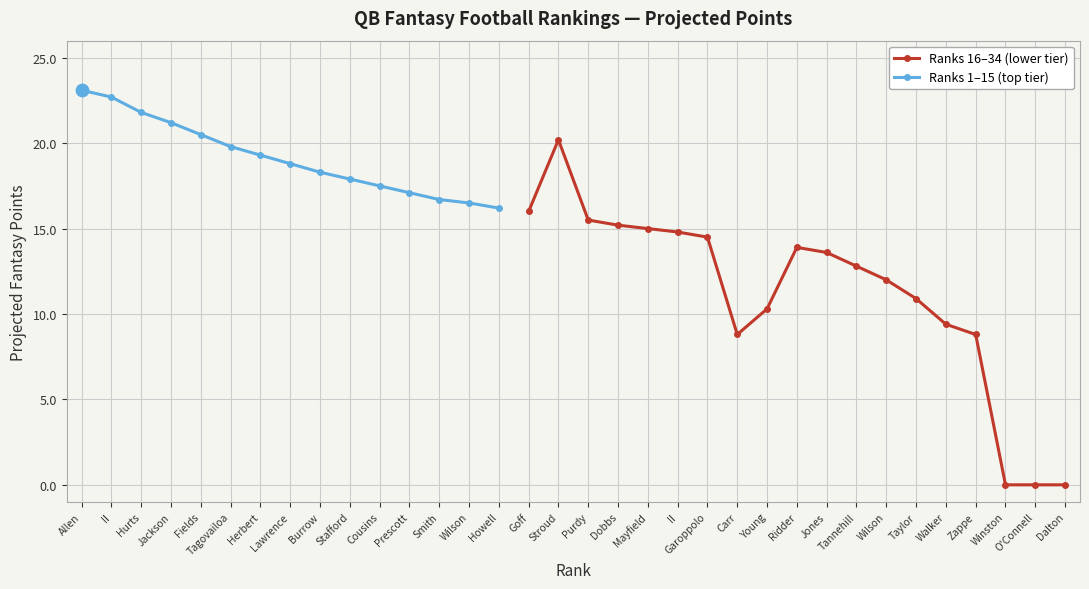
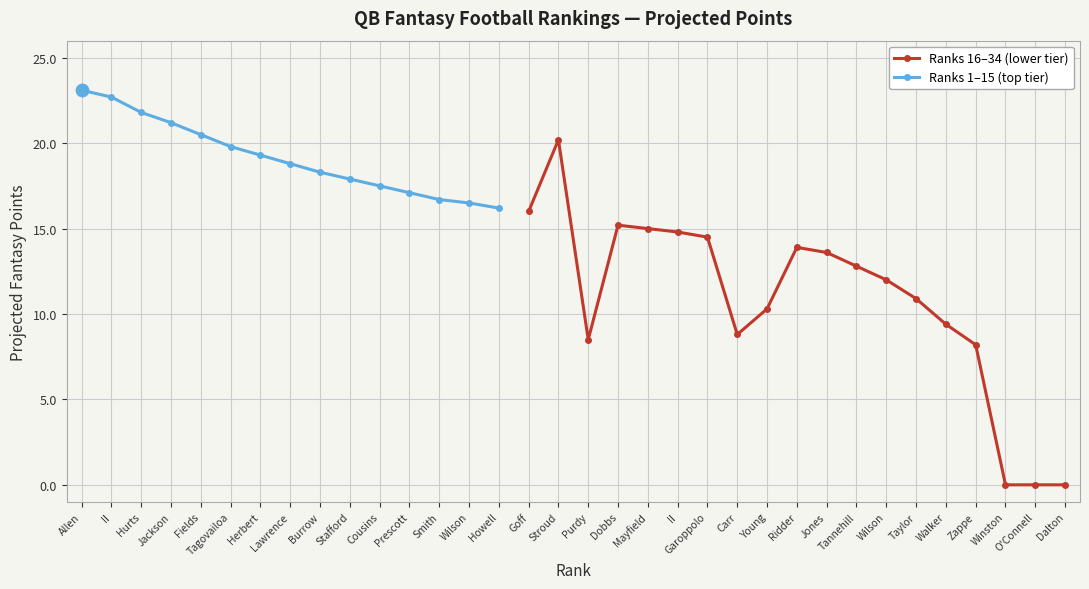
Ranks 16–34 (lower tier), Purdy: 15.5 -> 8.5
Ranks 16–34 (lower tier), Zappe: 8.8 -> 8.2
